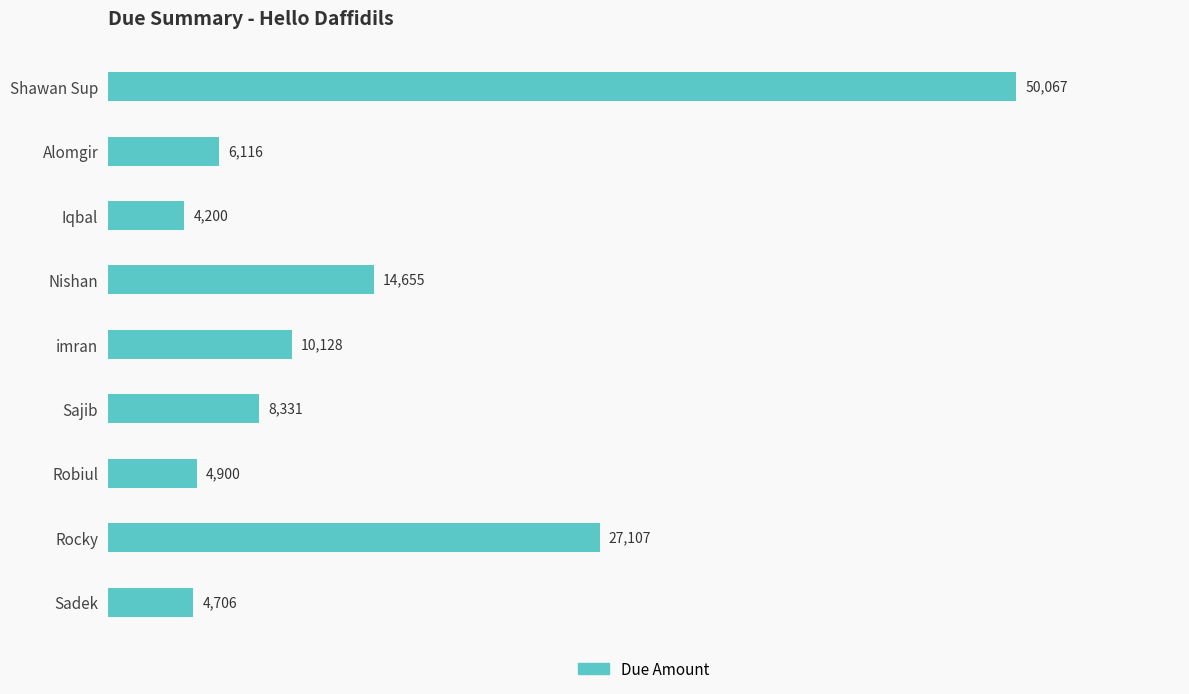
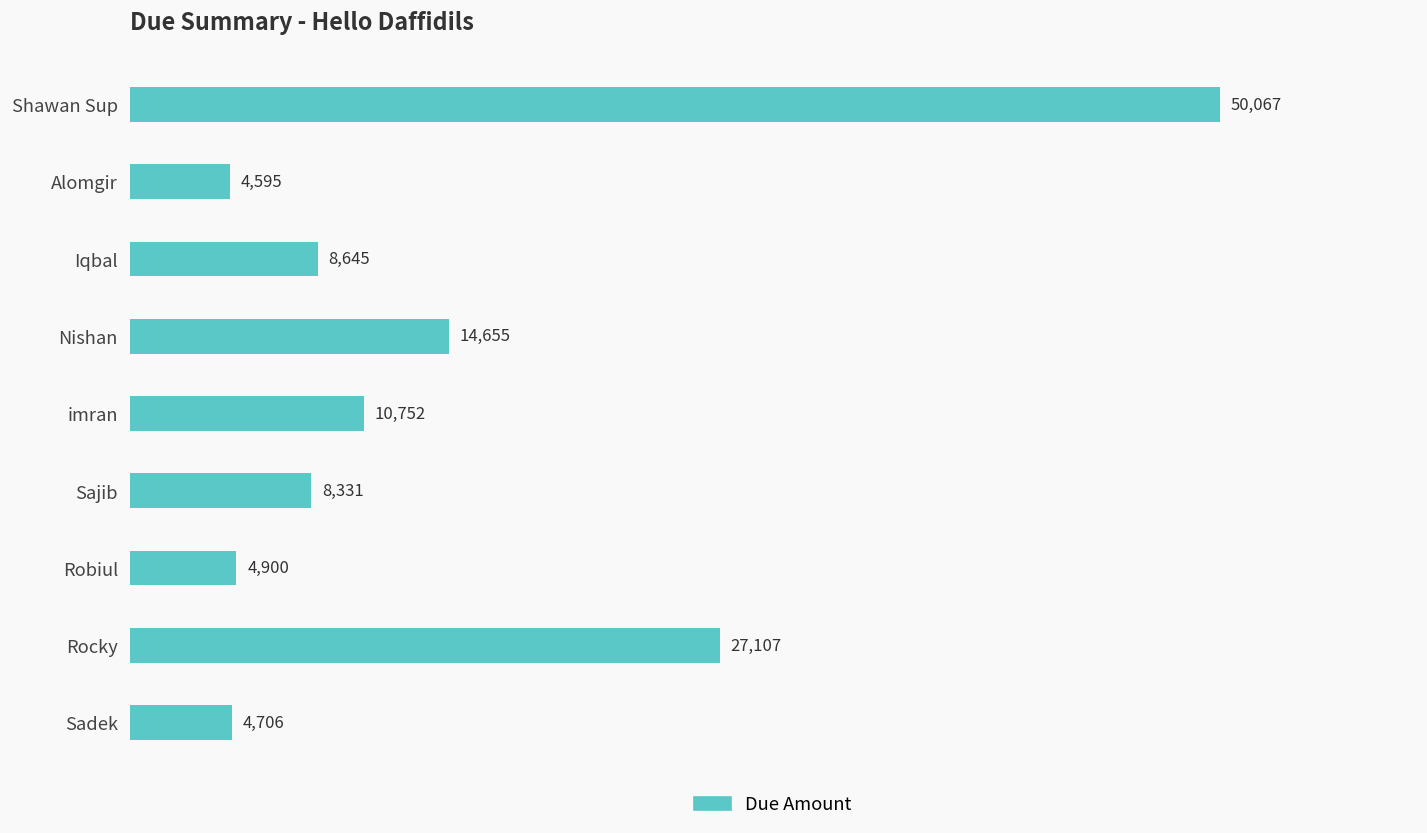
Alomgir: 6,116 -> 4,595
Iqbal: 4,200 -> 8,645
imran: 10,128 -> 10,752
